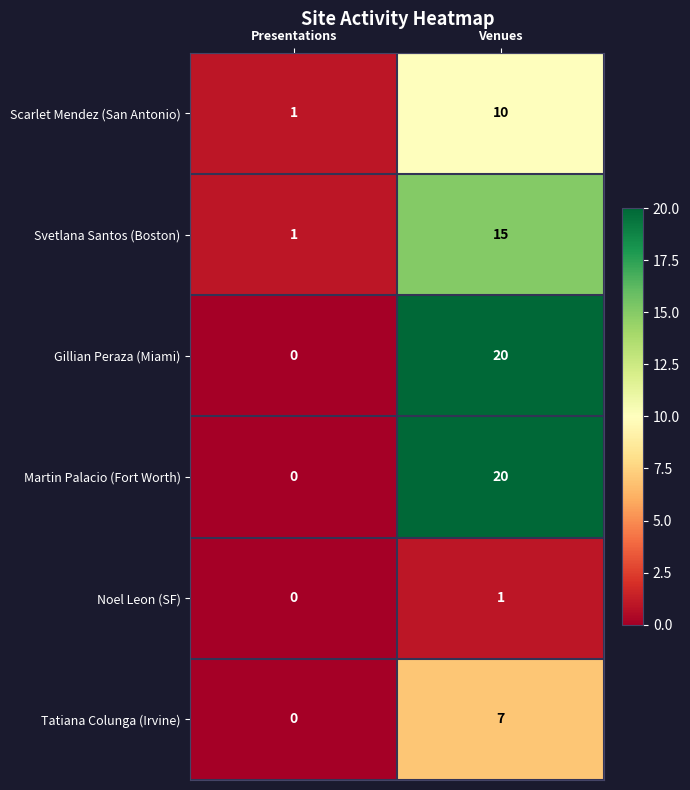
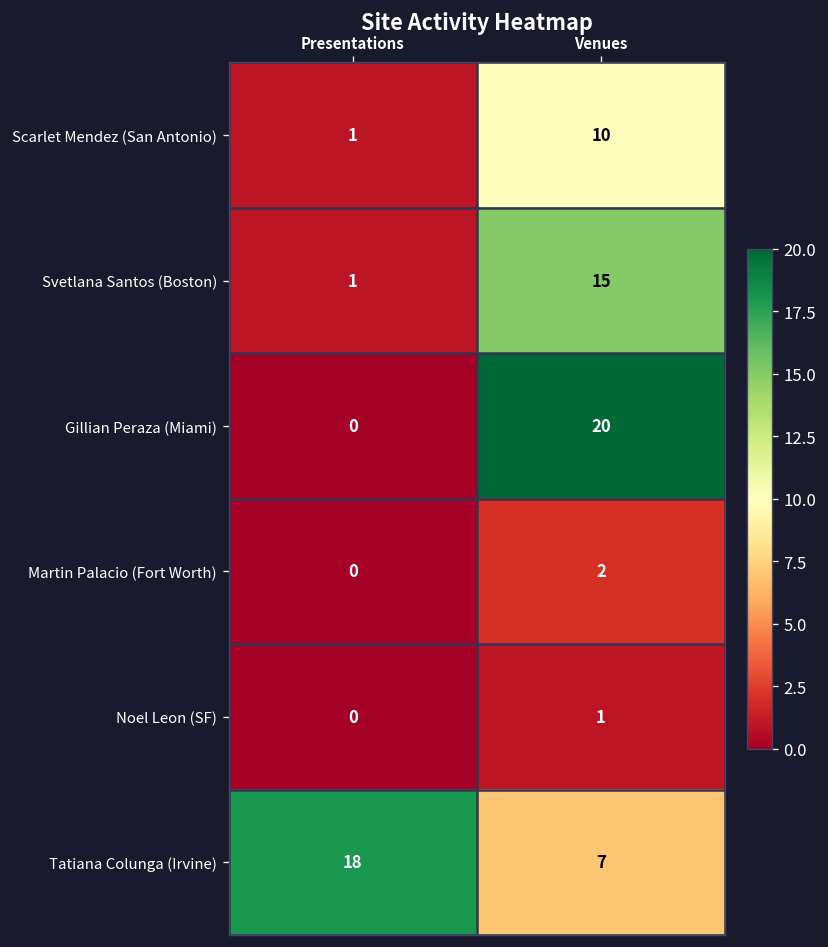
Martin Palacio (Fort Worth), Venues: 20 -> 2
Tatiana Colunga (Irvine), Presentations: 0 -> 18
